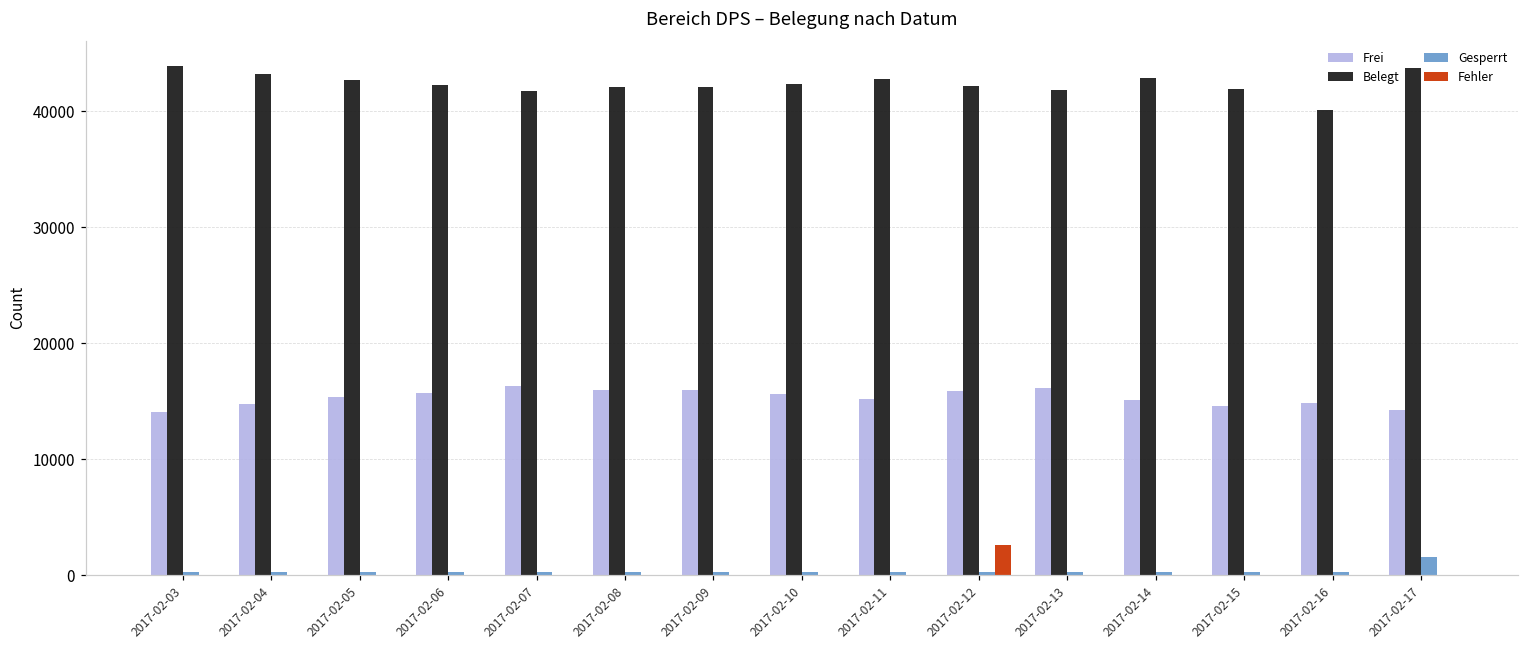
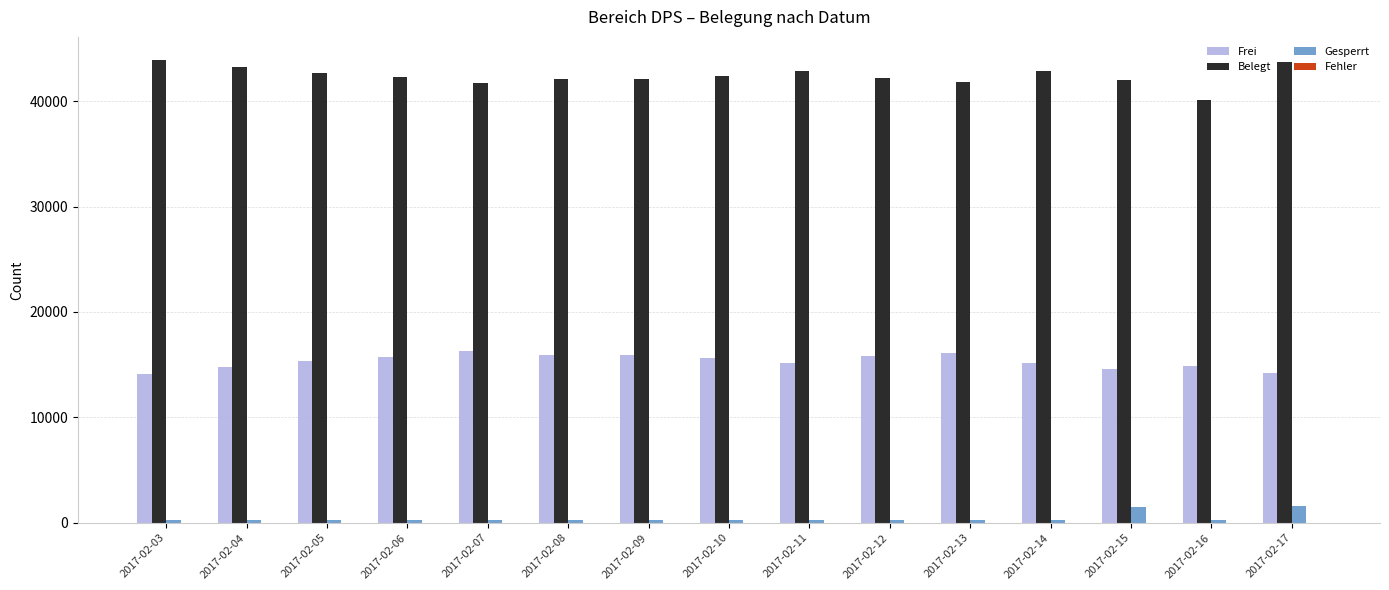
Fehler, 2017-02-12: 2600 -> 0
Gesperrt, 2017-02-15: 300 -> 1500
